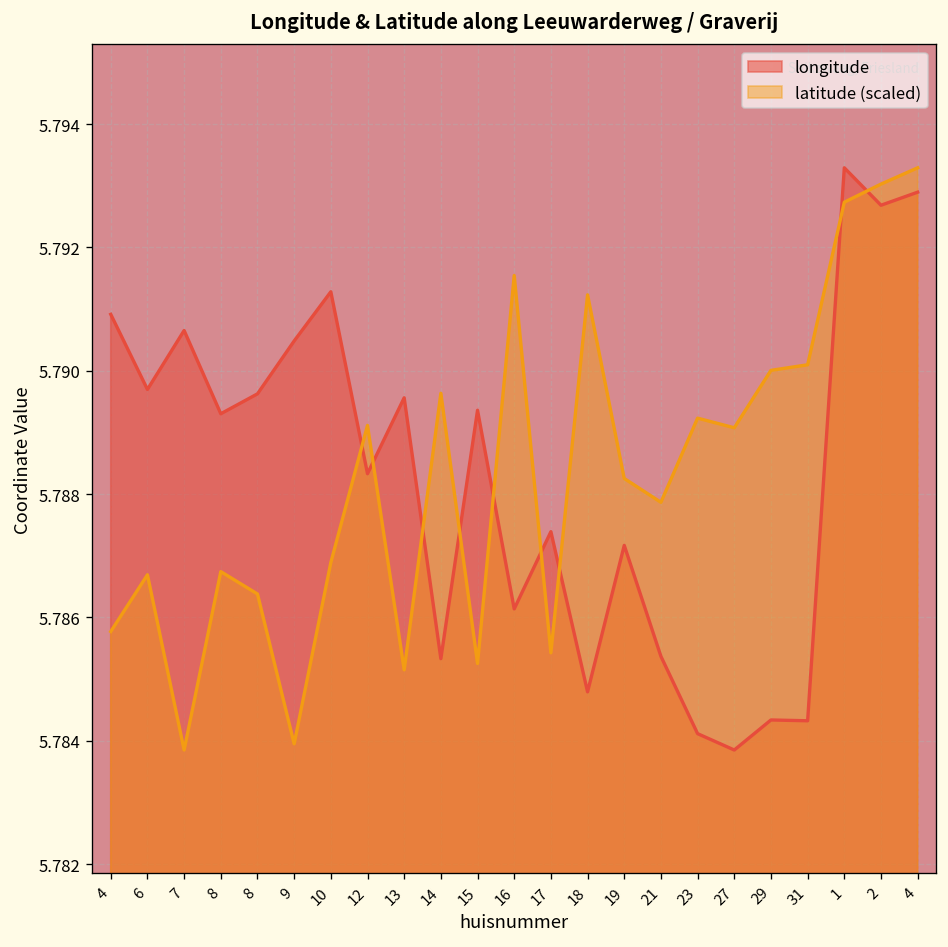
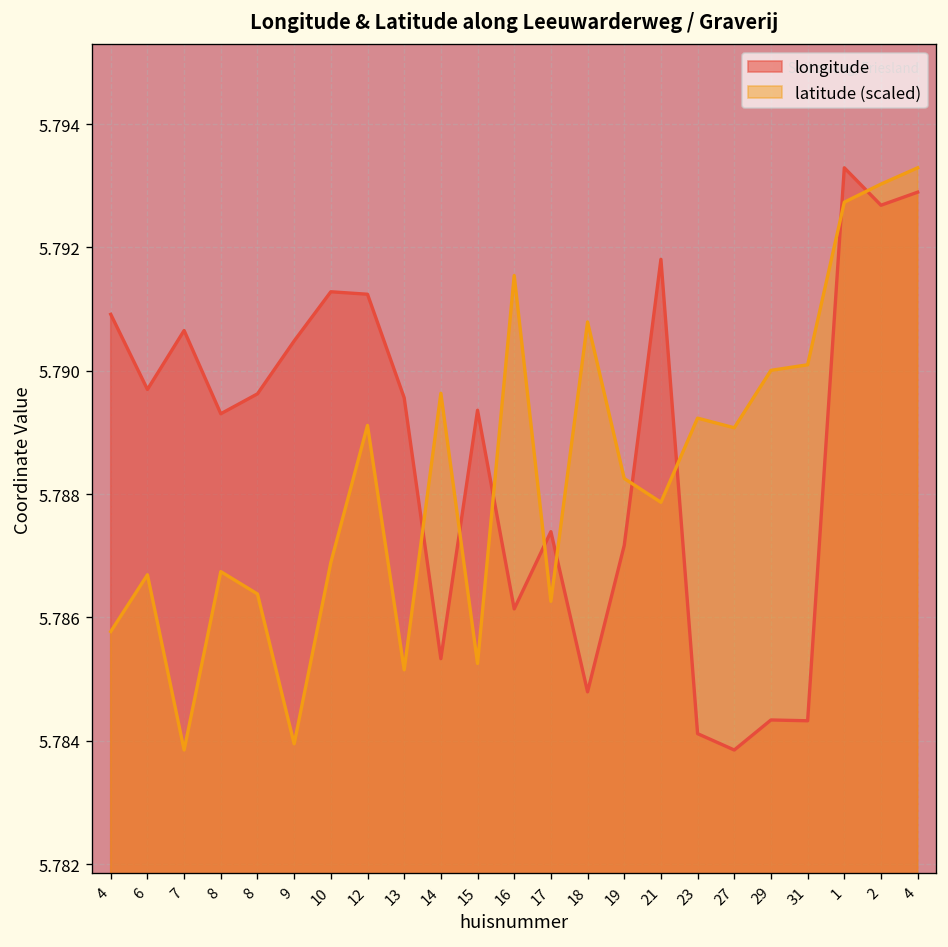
longitude, 12: 5.7883 -> 5.7912
latitude (scaled), 17: 5.7854 -> 5.7863
latitude (scaled), 18: 5.7912 -> 5.7908
longitude, 21: 5.7854 -> 5.7918
